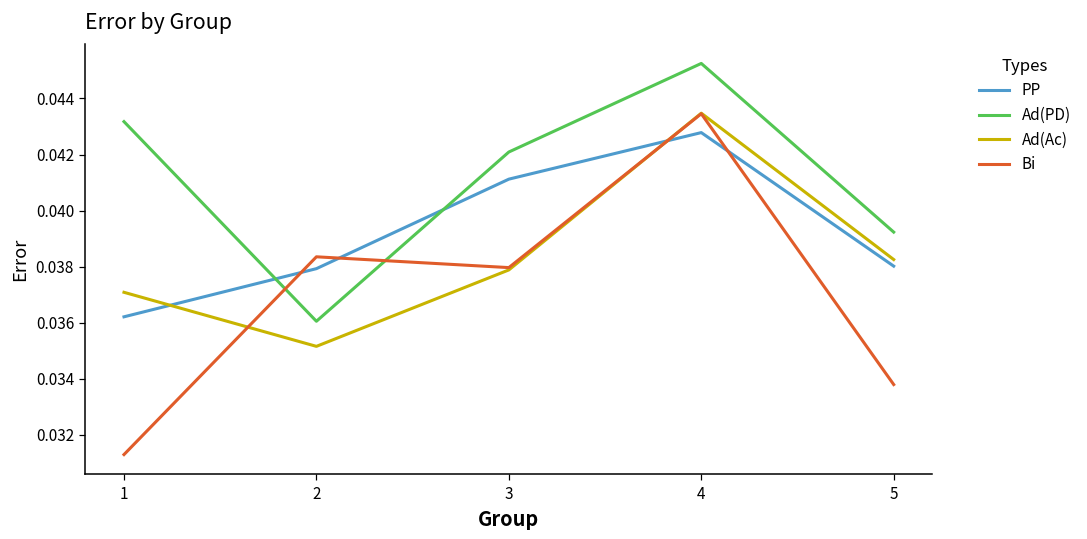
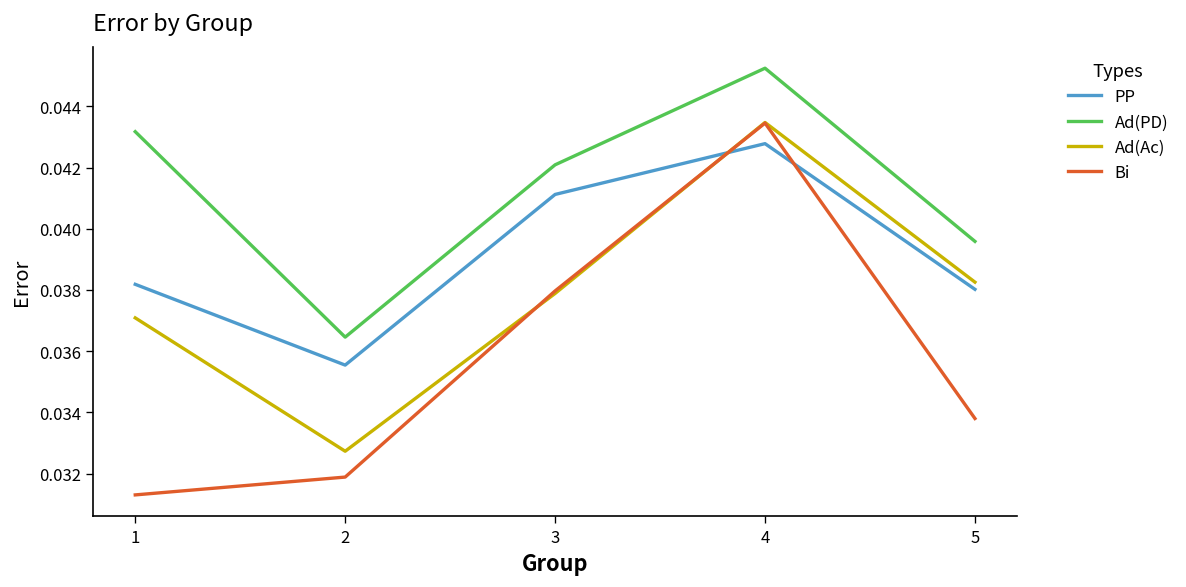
PP, 1: 0.0362 -> 0.0382
PP, 2: 0.0379 -> 0.0355
Ad(PD), 2: 0.0361 -> 0.0365
Ad(Ac), 2: 0.0352 -> 0.0327
Bi, 2: 0.0384 -> 0.0319
Ad(PD), 5: 0.0392 -> 0.0396
